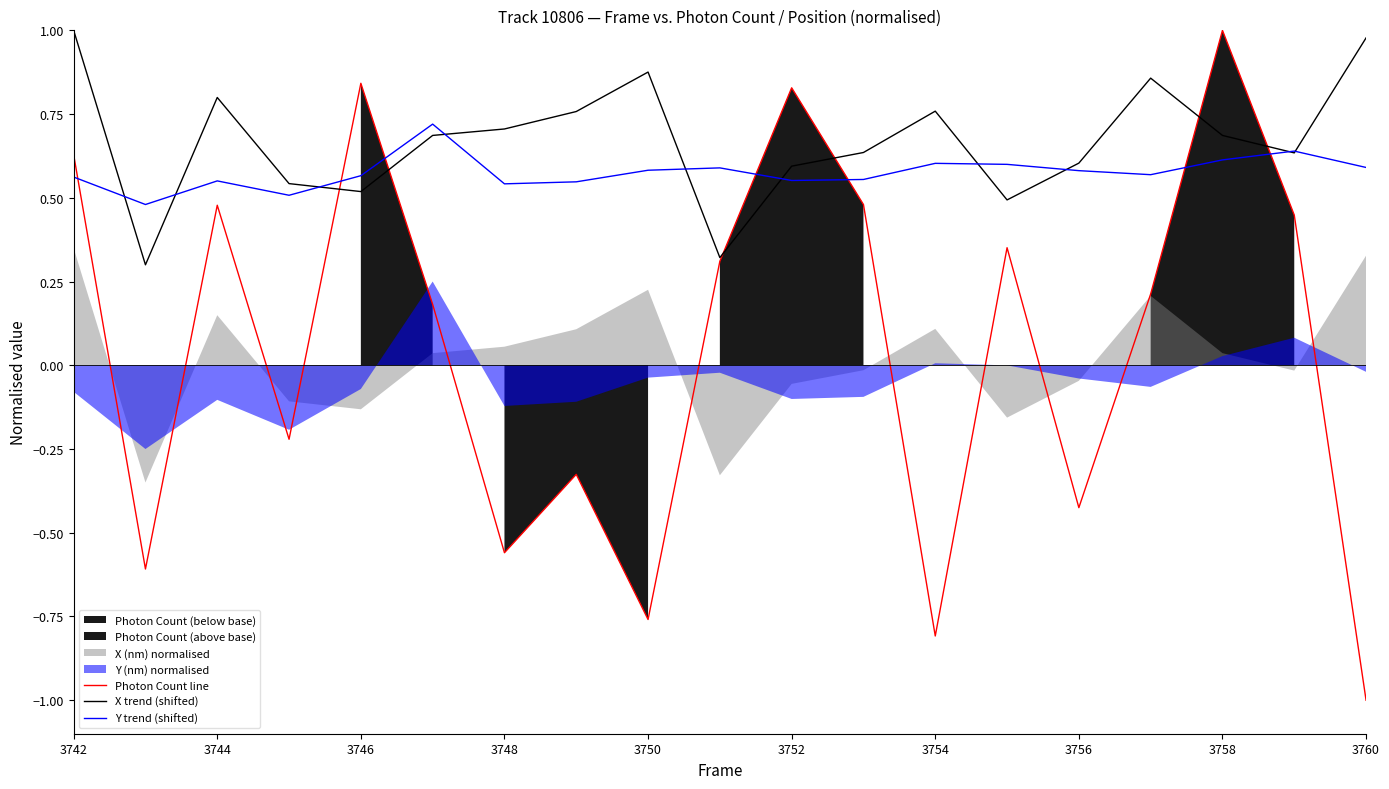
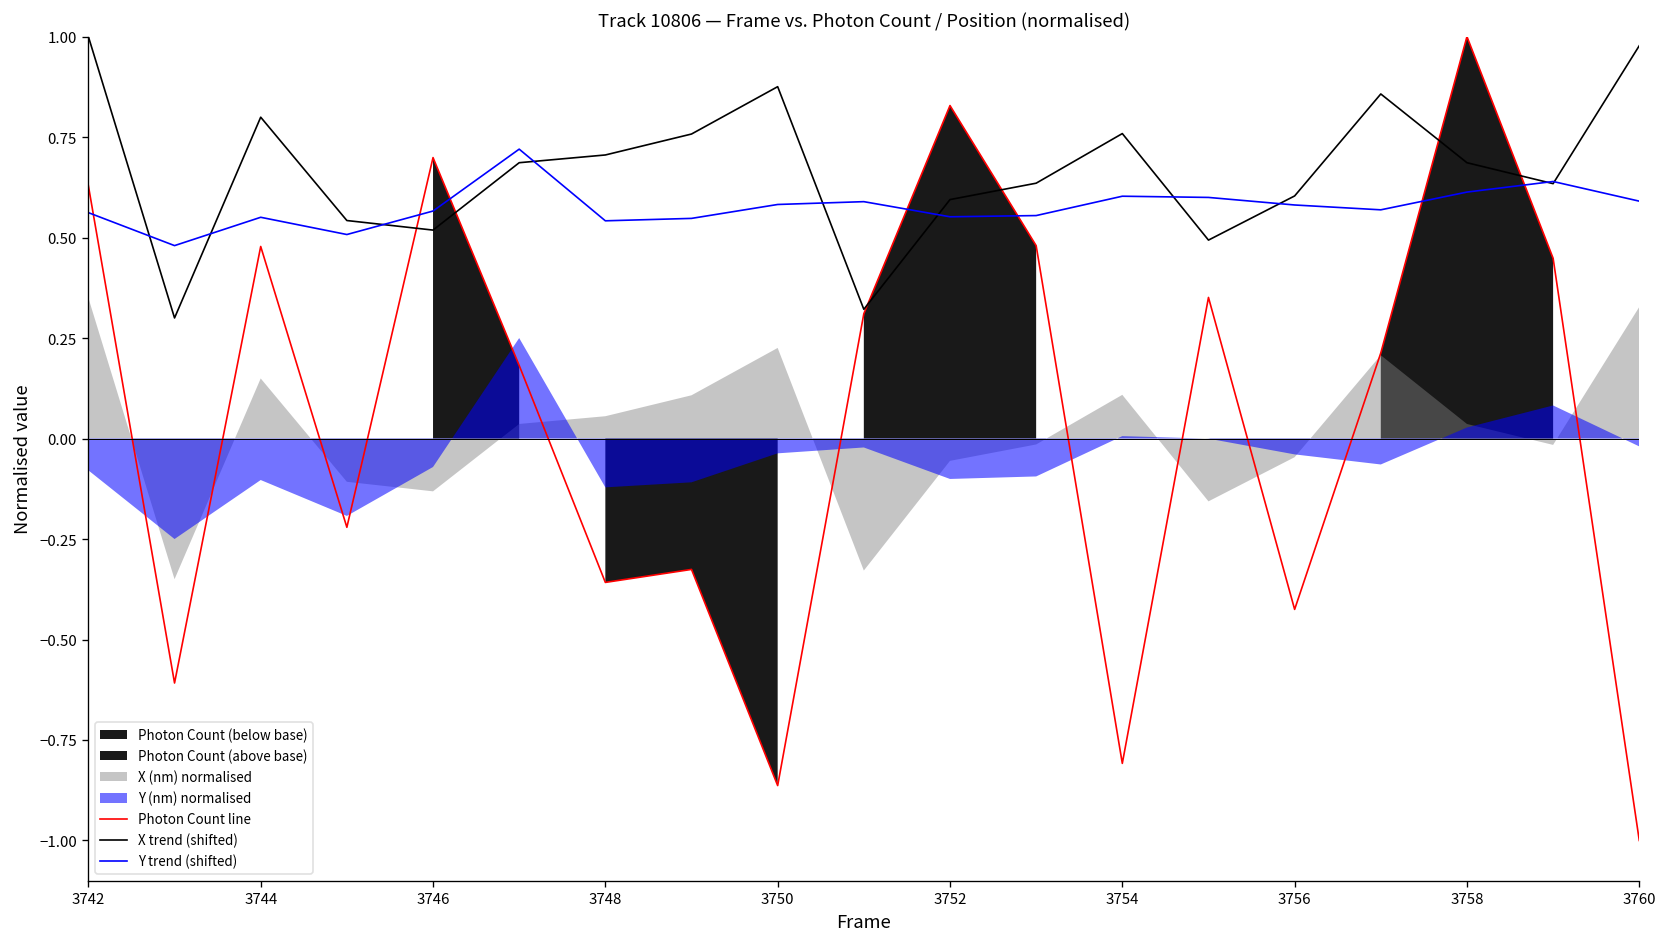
Photon Count line, 3746: 0.84 -> 0.70
Photon Count line, 3748: -0.56 -> -0.36
Photon Count line, 3750: -0.76 -> -0.86
